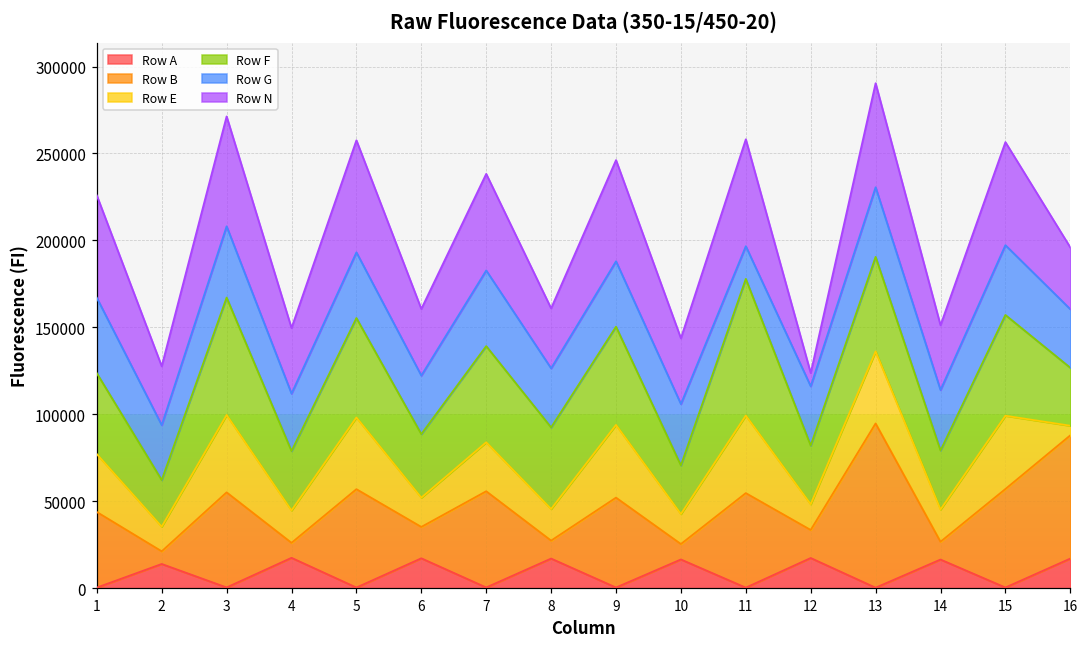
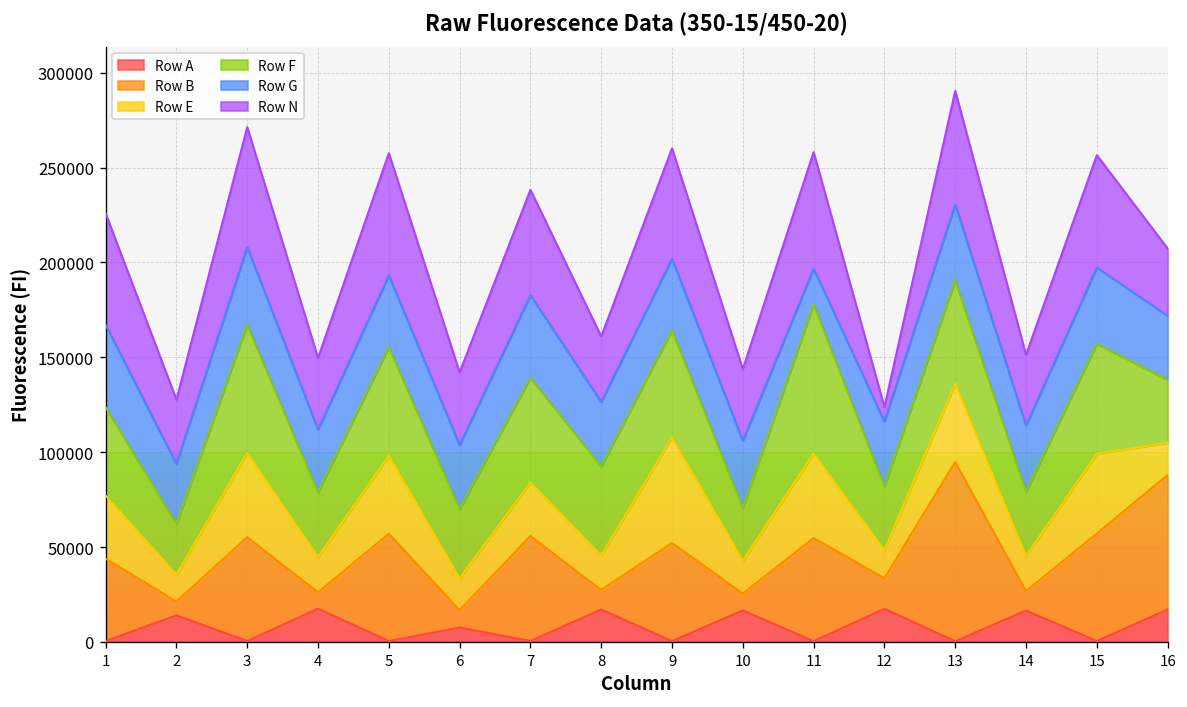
Row A, 6: 17000 -> 8000
Row B, 6: 18000 -> 9000
Row E, 9: 42000 -> 56000
Row E, 16: 6000 -> 17000
